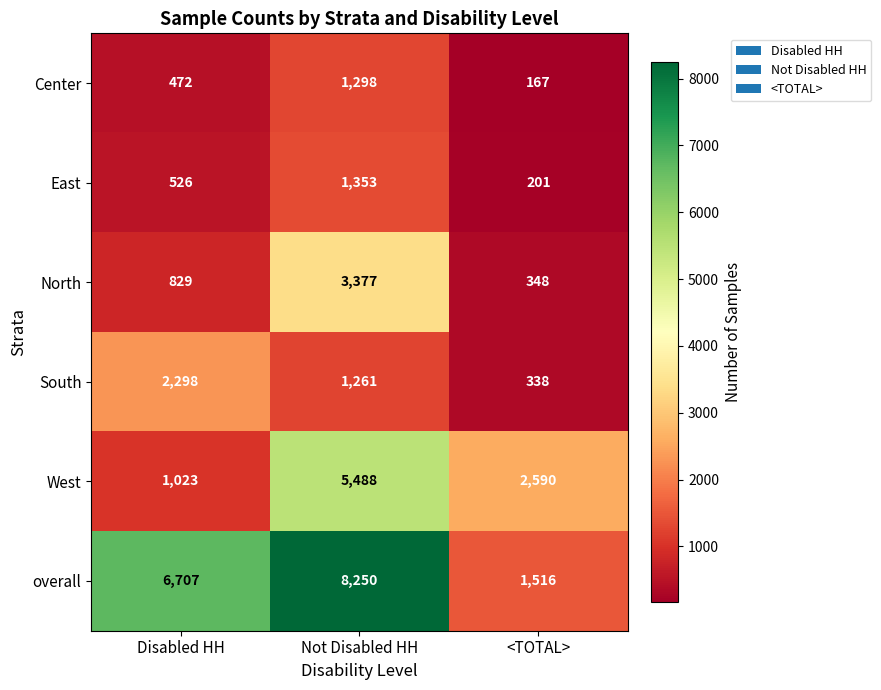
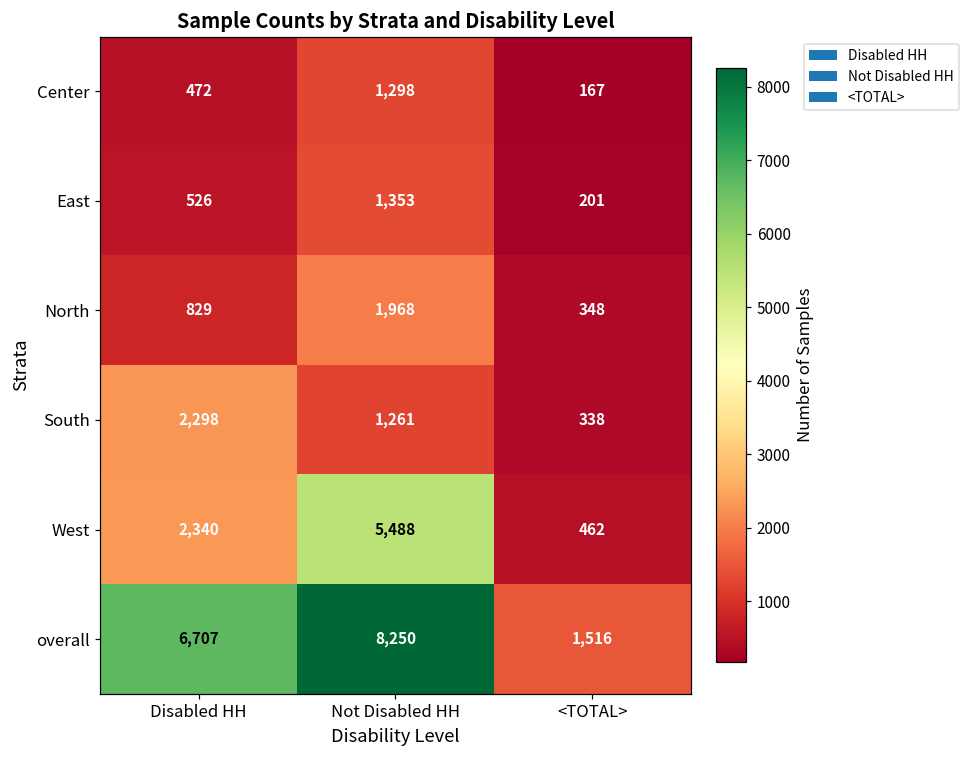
North, Not Disabled HH: 3,377 -> 1,968
West, Disabled HH: 1,023 -> 2,340
West, <TOTAL>: 2,590 -> 462
